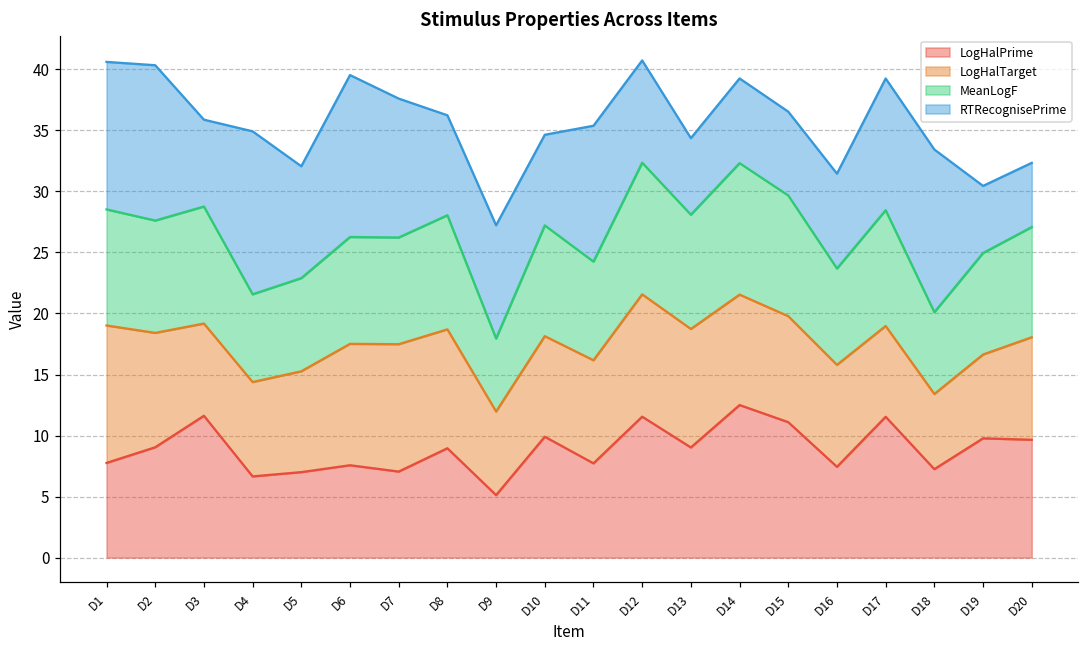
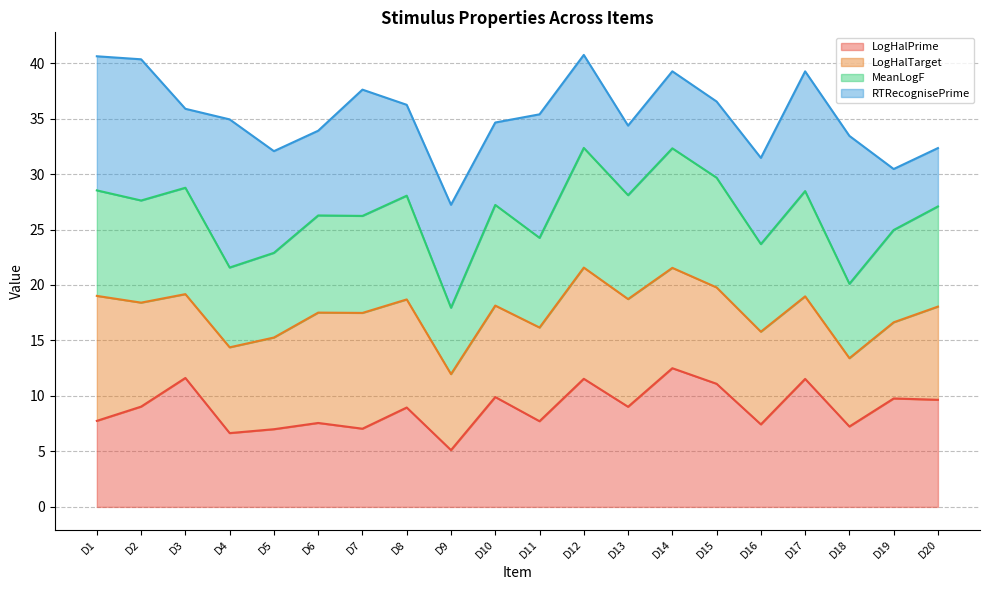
RTRecognisePrime, D6: 13.3 -> 7.6
